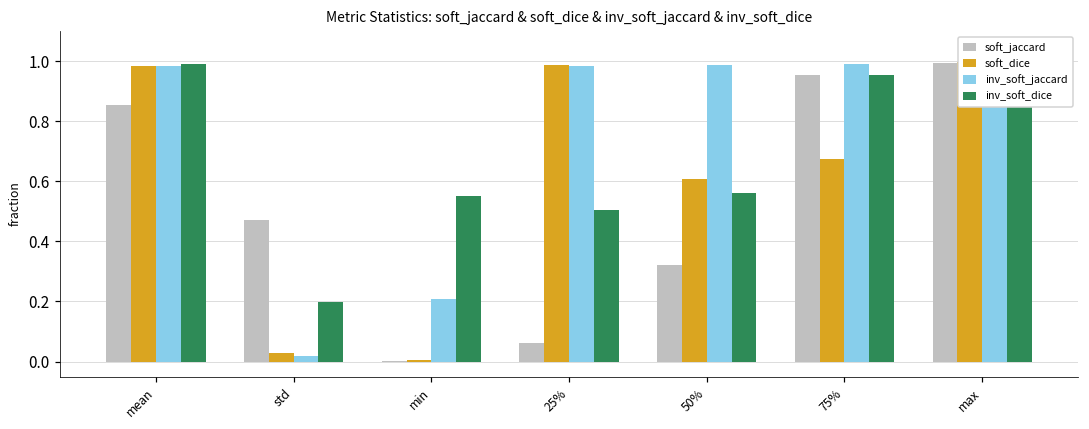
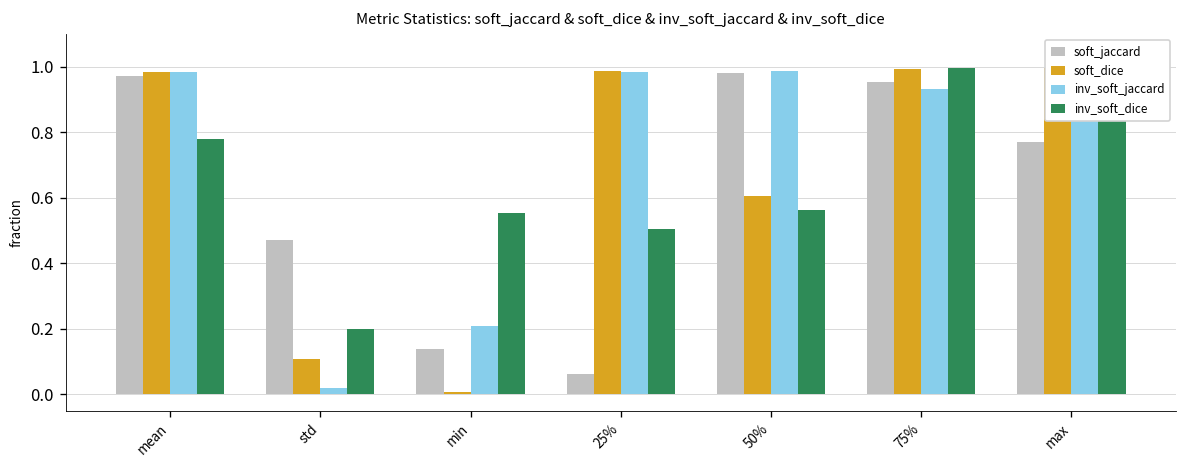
soft_jaccard, mean: 0.86 -> 0.97
inv_soft_dice, mean: 0.99 -> 0.78
soft_dice, std: 0.03 -> 0.11
soft_jaccard, min: 0.00 -> 0.14
soft_jaccard, 50%: 0.32 -> 0.98
soft_dice, 75%: 0.68 -> 0.99
inv_soft_jaccard, 75%: 0.99 -> 0.93
inv_soft_dice, 75%: 0.95 -> 1.00
soft_jaccard, max: 0.99 -> 0.77
